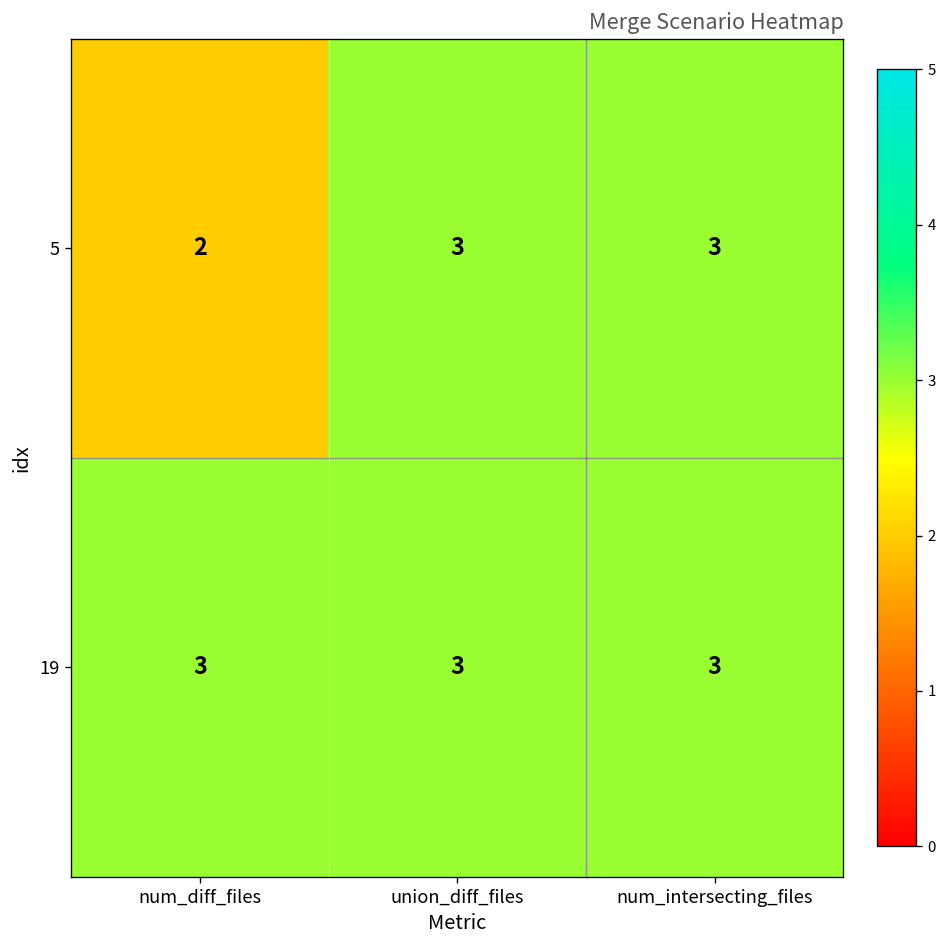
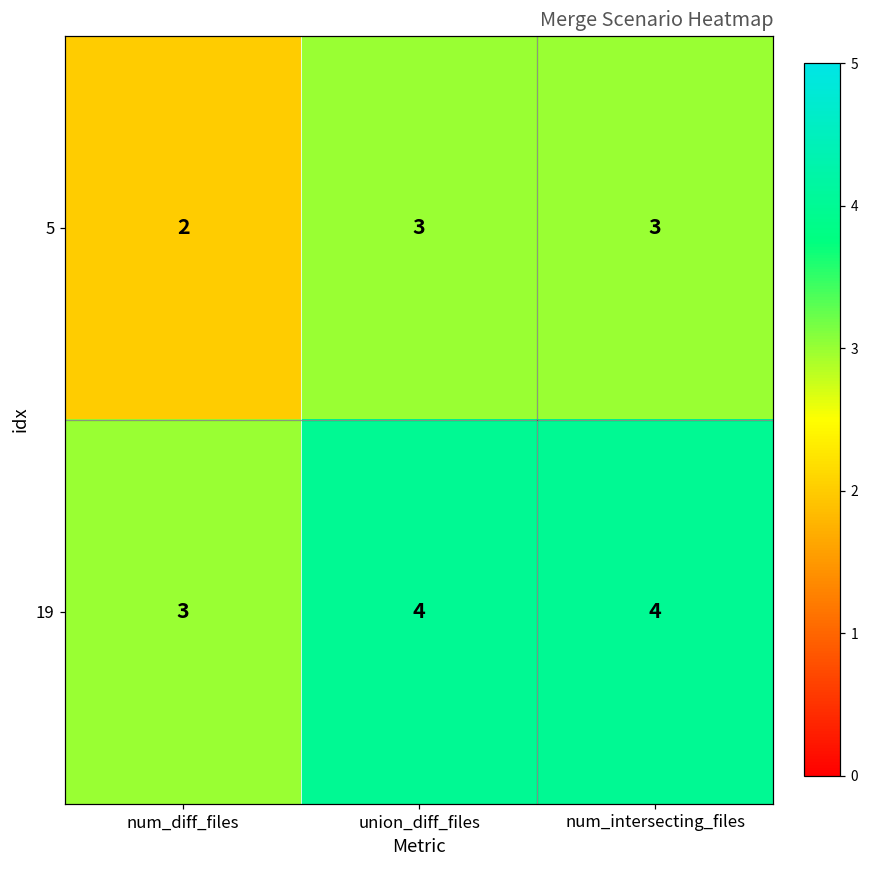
19, union_diff_files: 3 -> 4
19, num_intersecting_files: 3 -> 4
